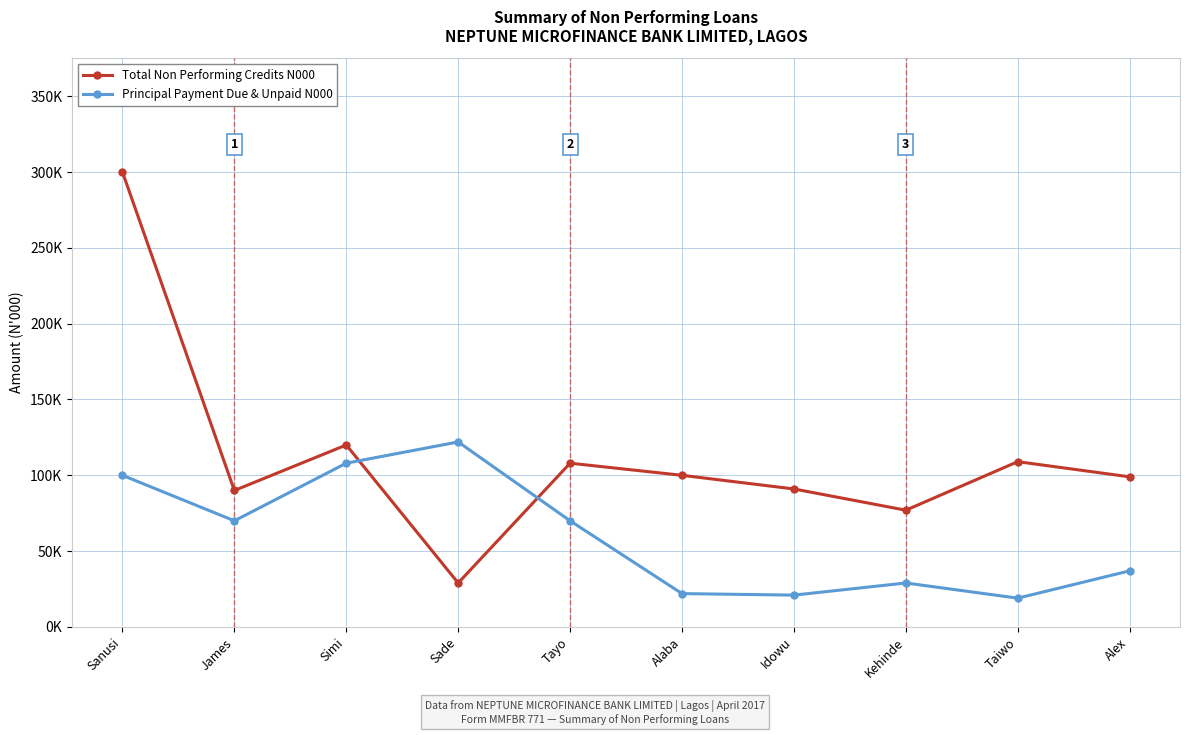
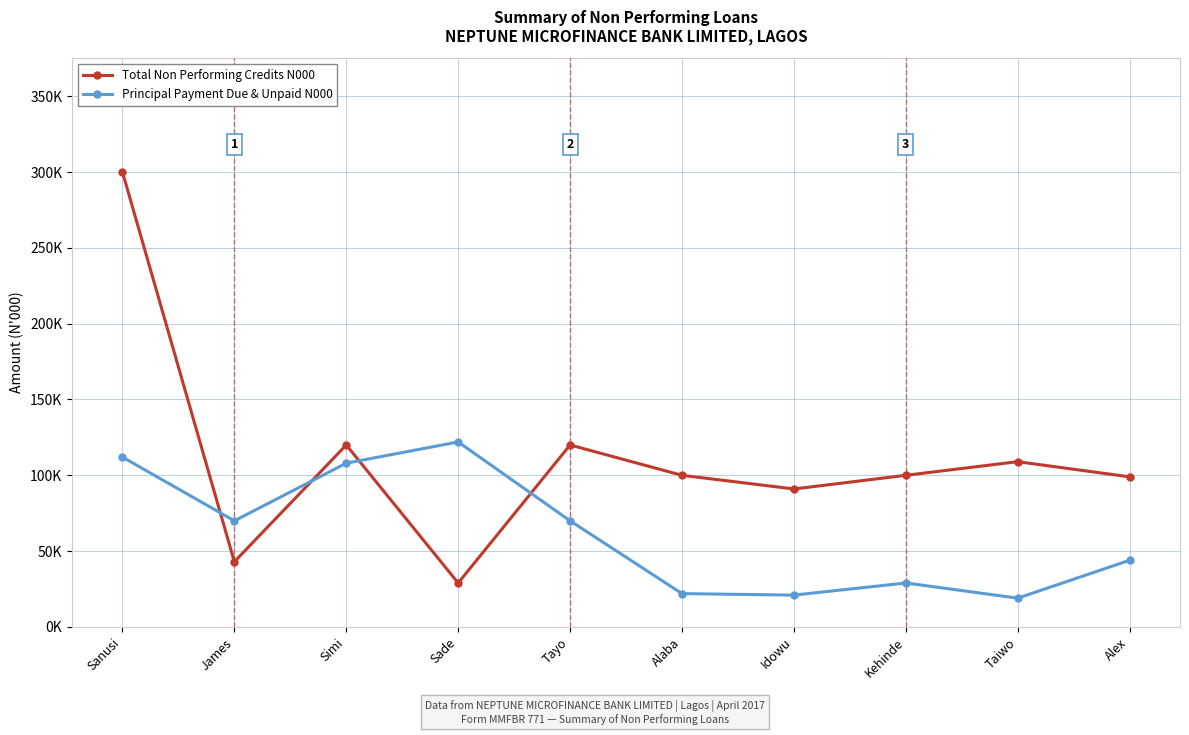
Principal Payment Due & Unpaid N000, Sanusi: 100000 -> 112000
Total Non Performing Credits N000, James: 90000 -> 43000
Total Non Performing Credits N000, Tayo: 108000 -> 120000
Total Non Performing Credits N000, Kehinde: 77000 -> 100000
Principal Payment Due & Unpaid N000, Alex: 37000 -> 44000
